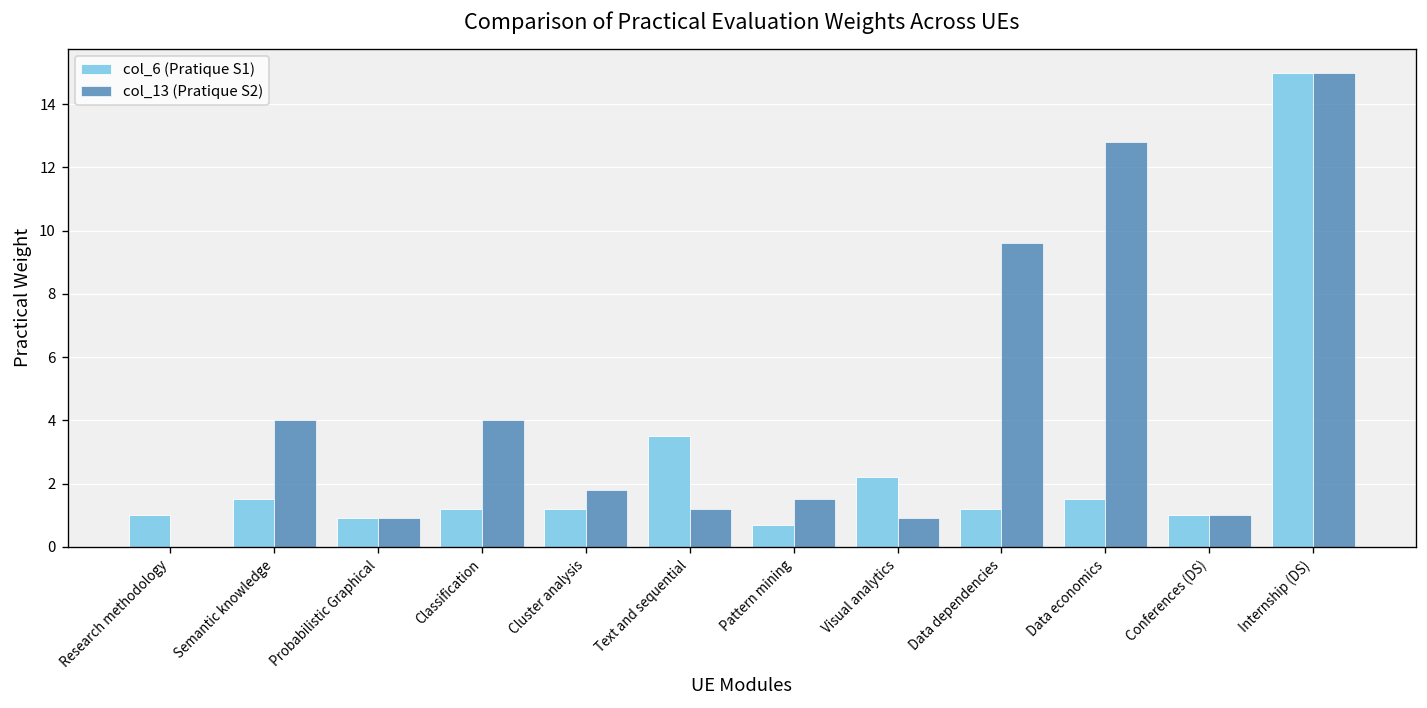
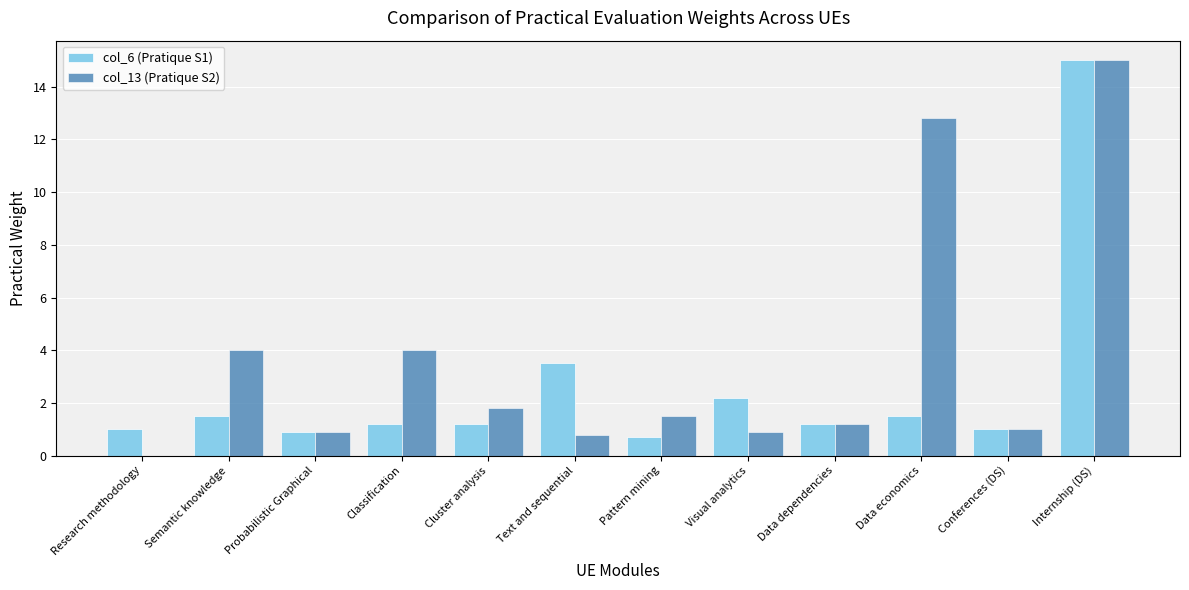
col_13 (Pratique S2), Text and sequential: 1.2 -> 0.8
col_13 (Pratique S2), Data dependencies: 9.6 -> 1.2
